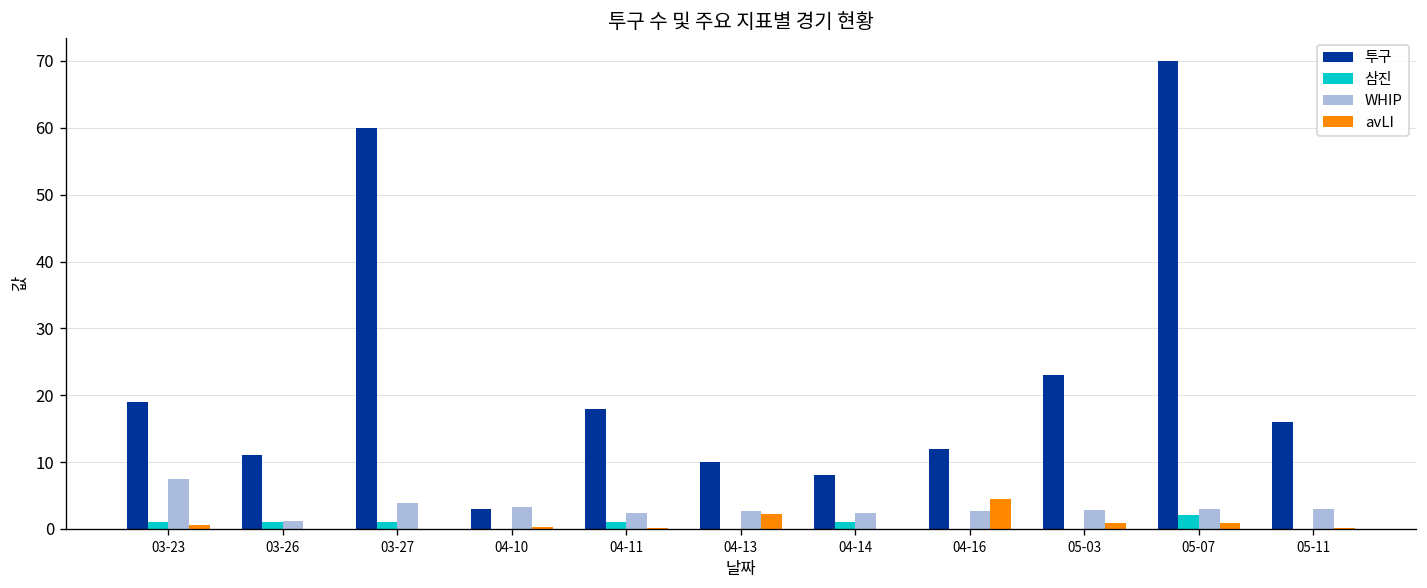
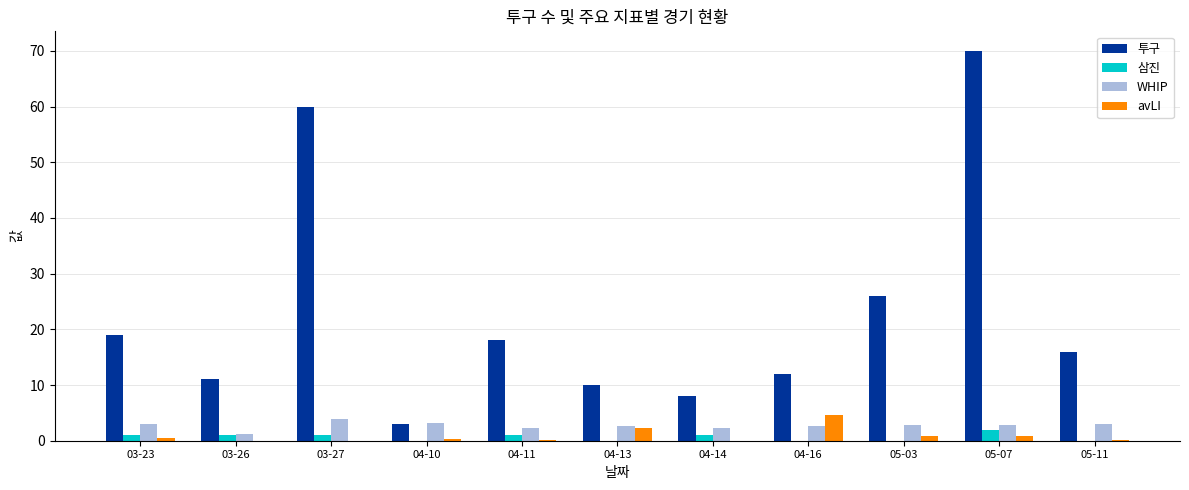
WHIP, 03-23: 8 -> 3
투구, 05-03: 23 -> 26
